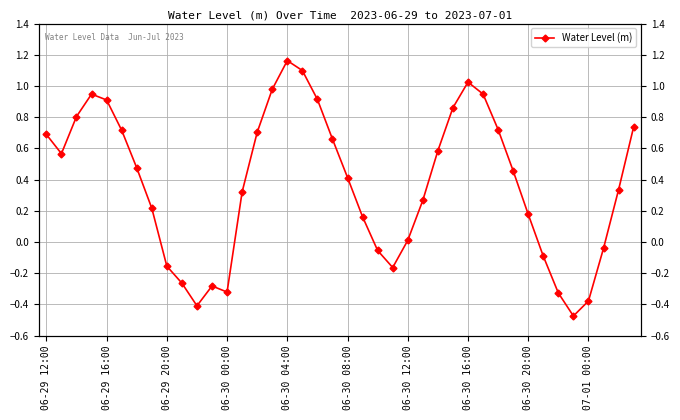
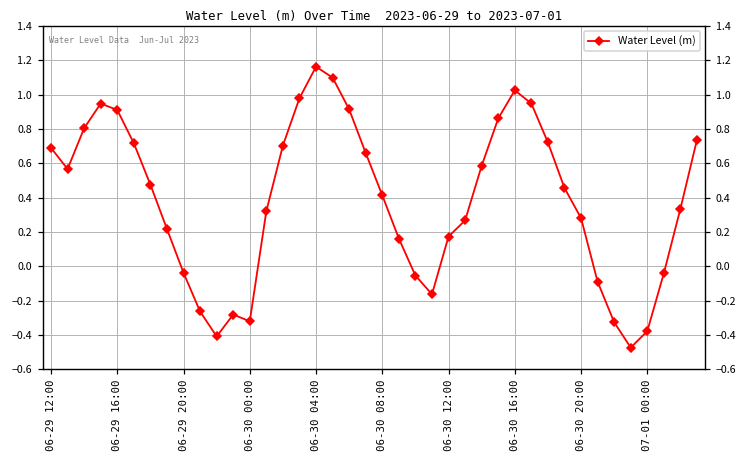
06-29 20:00: -0.15 -> -0.04
06-30 12:00: 0.01 -> 0.17
06-30 20:00: 0.18 -> 0.28
